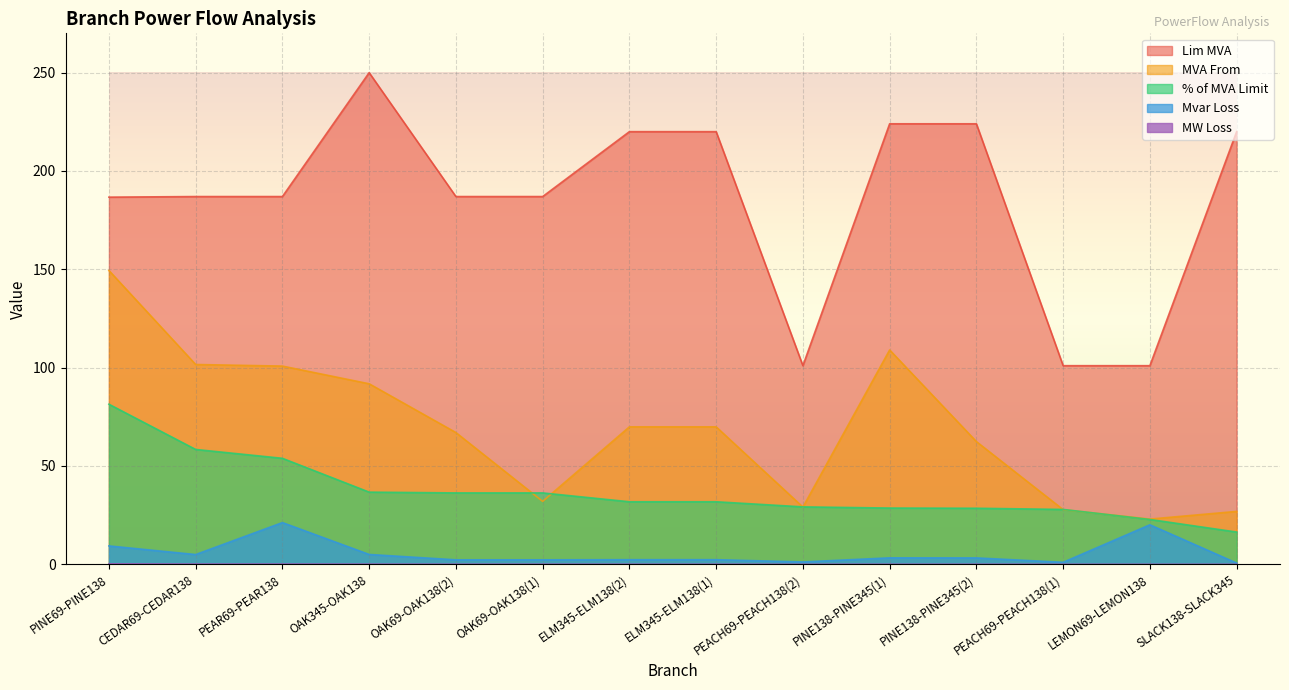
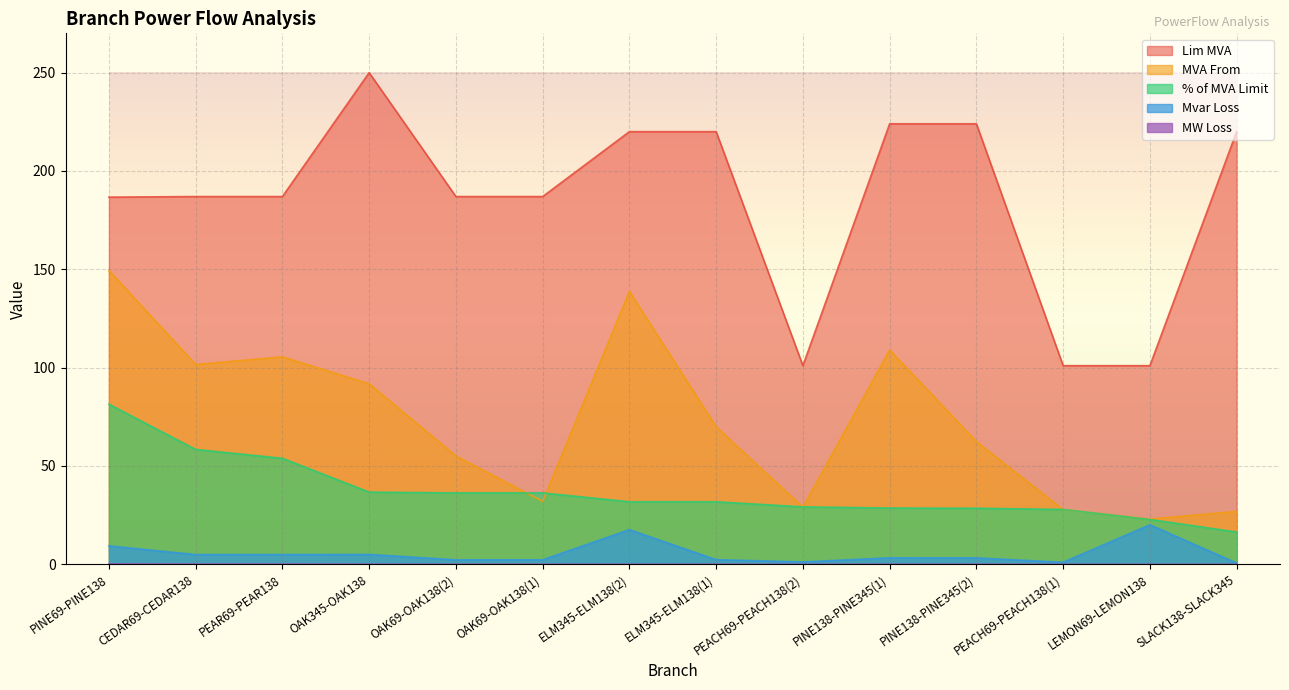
MVA From, PEAR69-PEAR138: 101 -> 106
Mvar Loss, PEAR69-PEAR138: 21 -> 5
MVA From, OAK69-OAK138(2): 67 -> 55
MVA From, ELM345-ELM138(2): 70 -> 139
Mvar Loss, ELM345-ELM138(2): 2 -> 18
